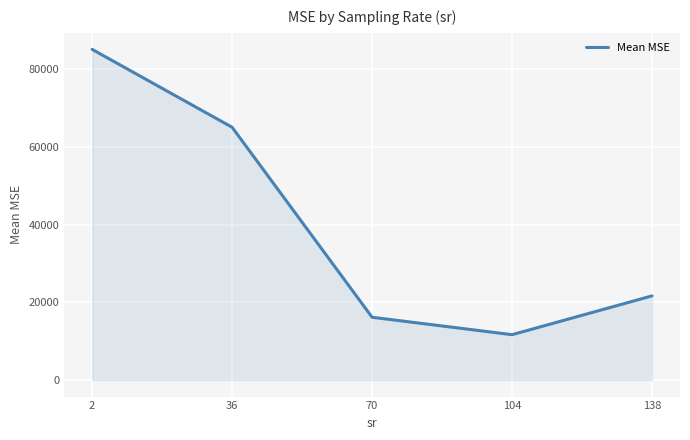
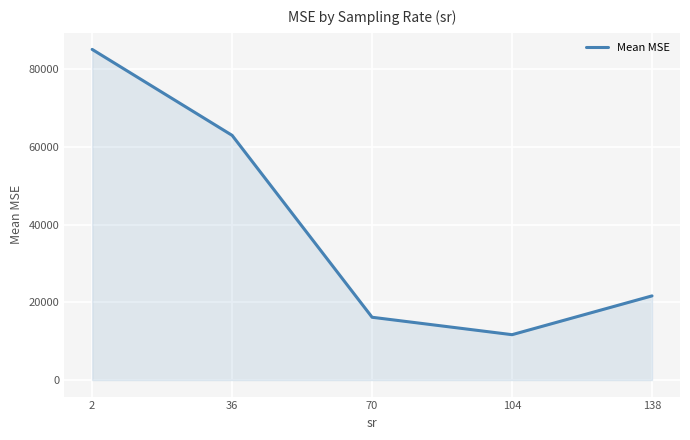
36: 65000 -> 63000
